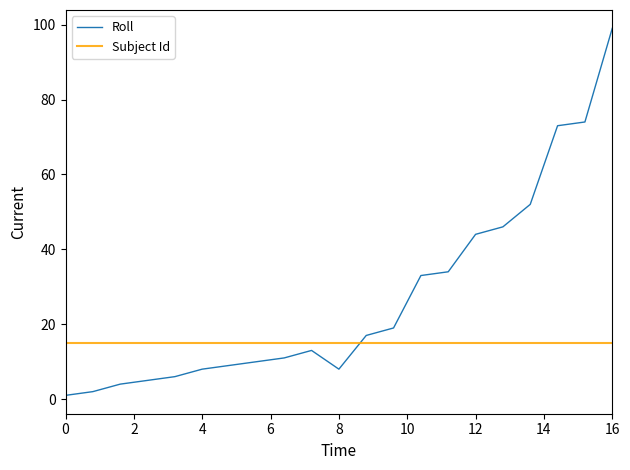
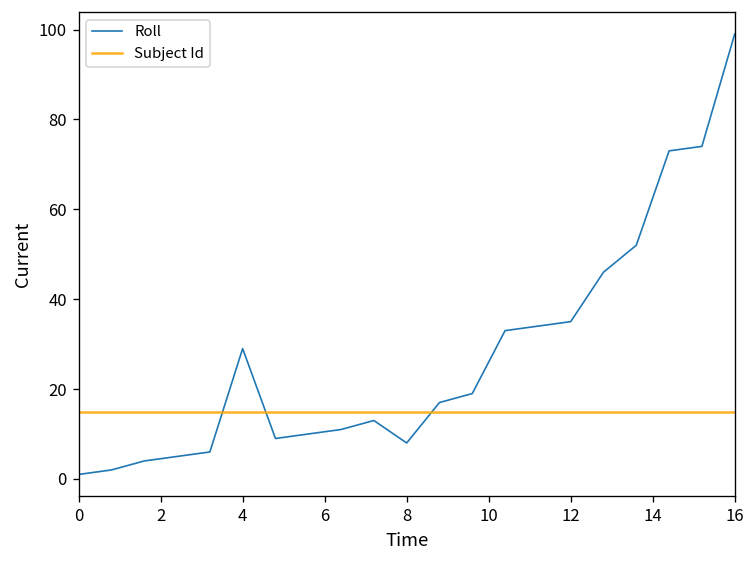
Roll, 4: 8 -> 29
Roll, 12: 44 -> 35
